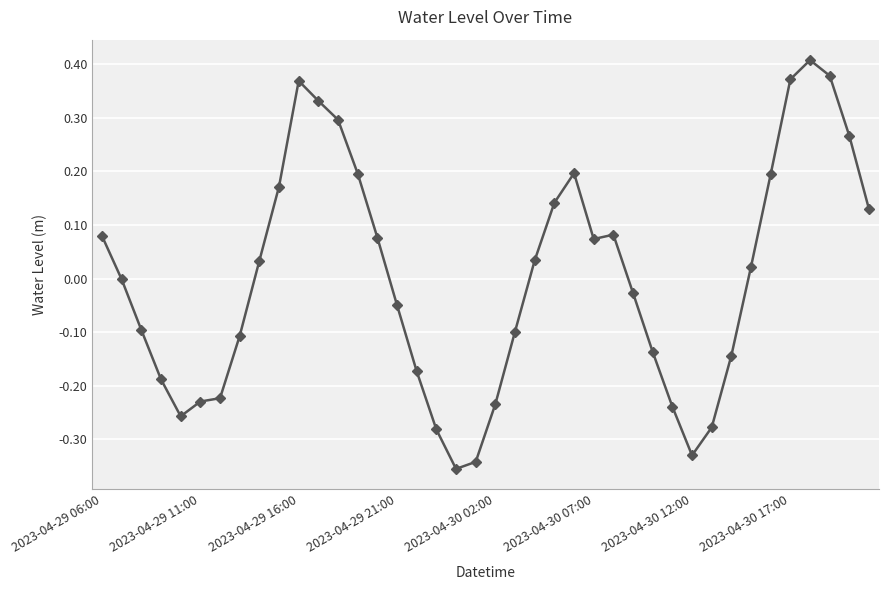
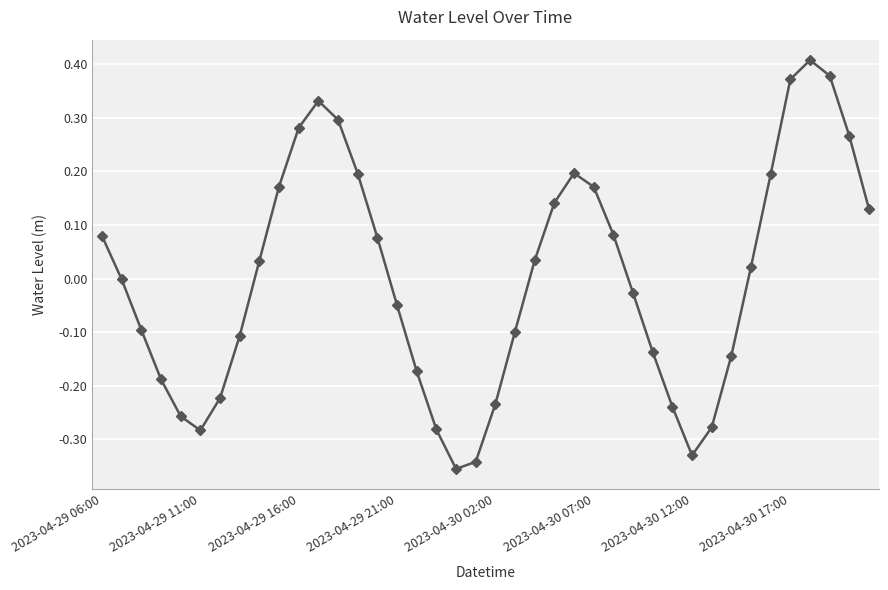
2023-04-29 11:00: -0.23 -> -0.28
2023-04-29 16:00: 0.37 -> 0.28
2023-04-30 07:00: 0.07 -> 0.17
